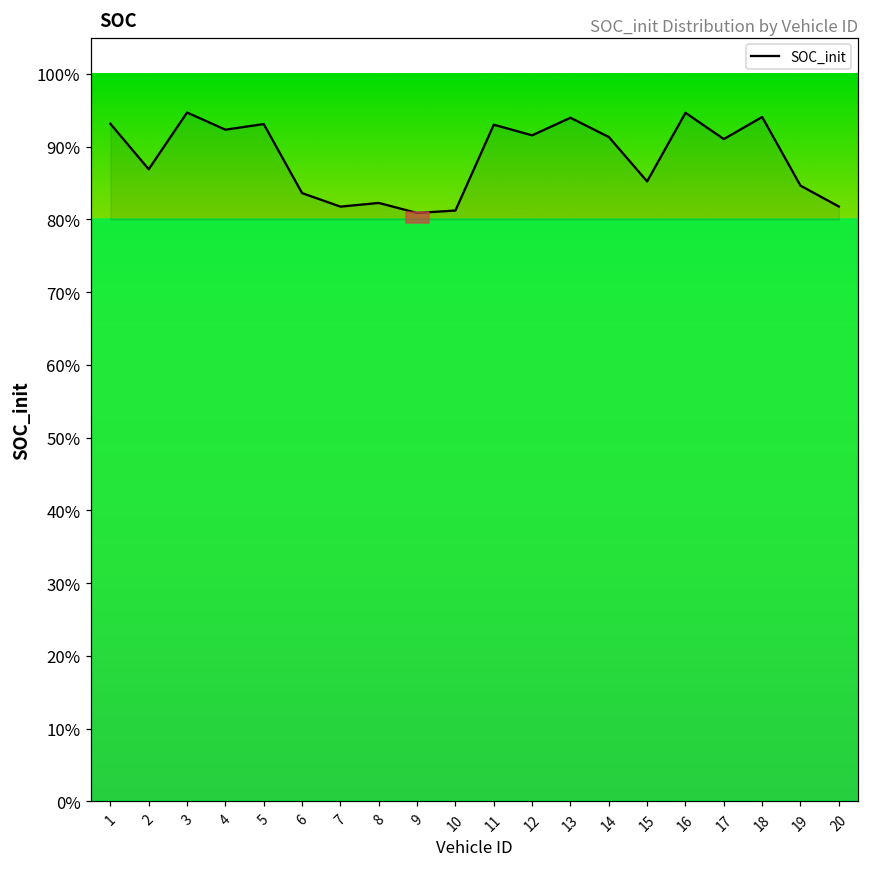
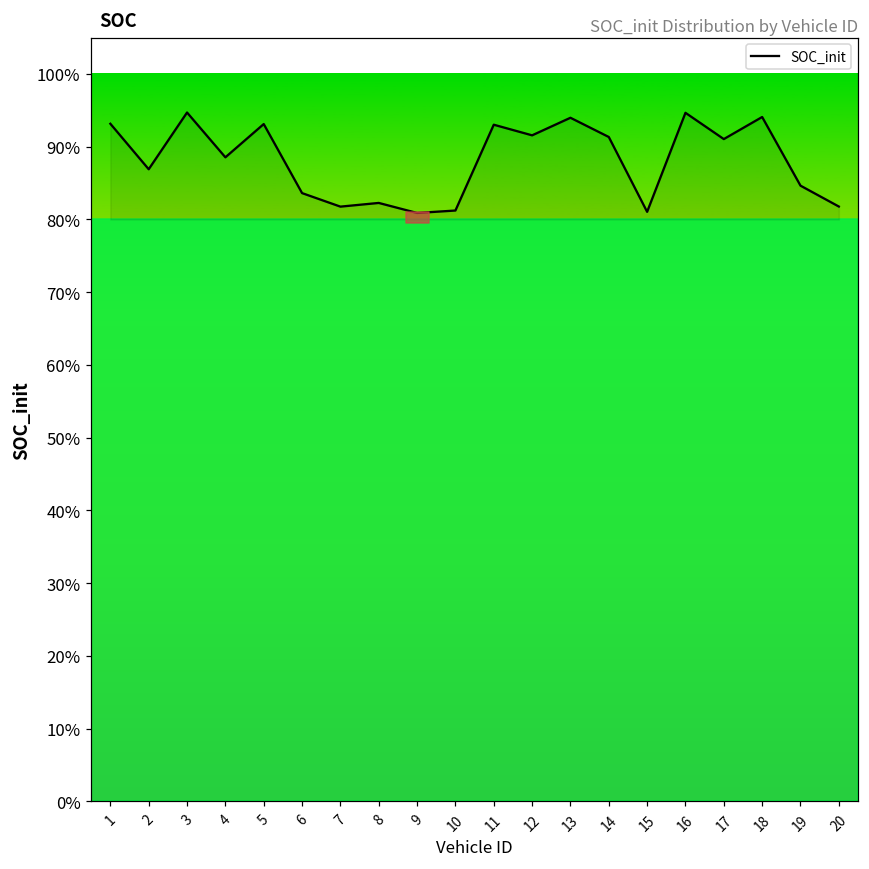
4: 92% -> 89%
15: 85% -> 81%
